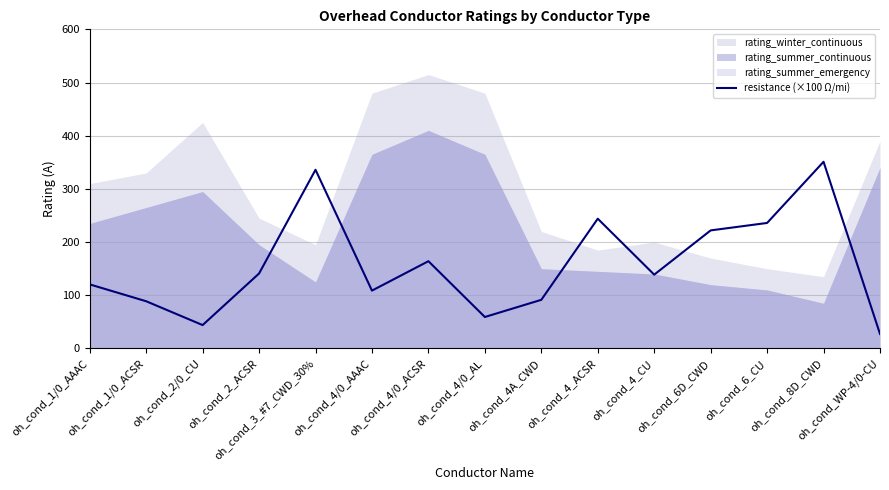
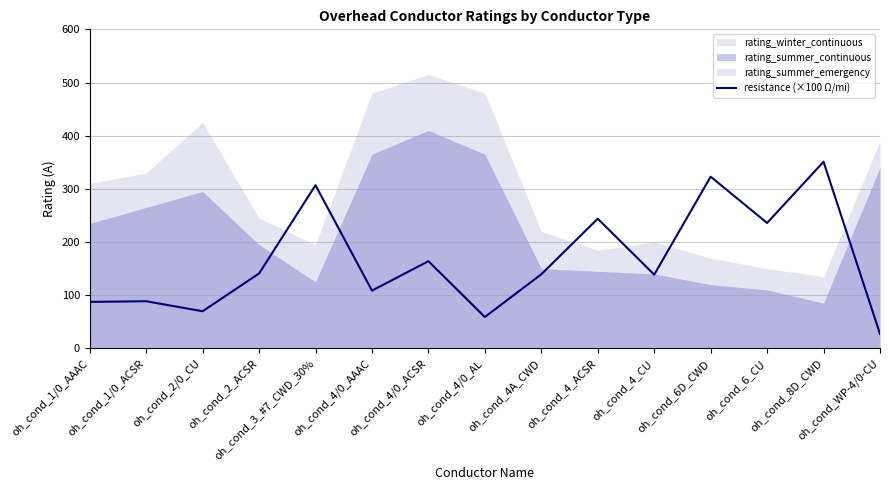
resistance (×100 Ω/mi), oh_cond_1/0_AAAC: 120 -> 90
resistance (×100 Ω/mi), oh_cond_2/0_CU: 40 -> 70
resistance (×100 Ω/mi), oh_cond_3_#7_CWD_30%: 340 -> 310
resistance (×100 Ω/mi), oh_cond_4A_CWD: 90 -> 140
resistance (×100 Ω/mi), oh_cond_6D_CWD: 220 -> 320
